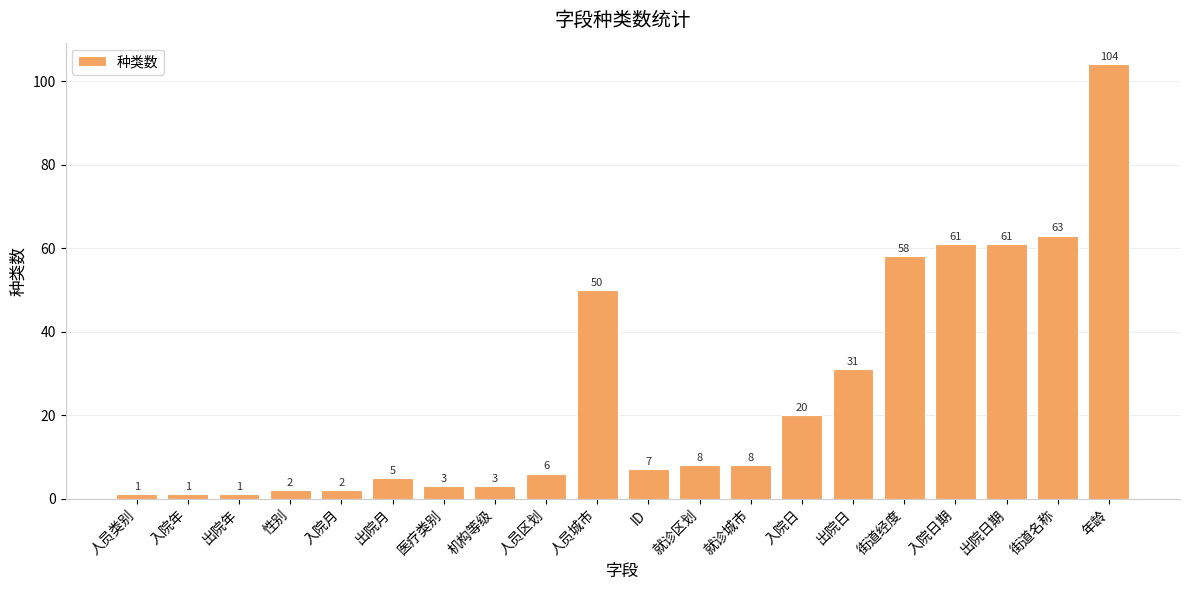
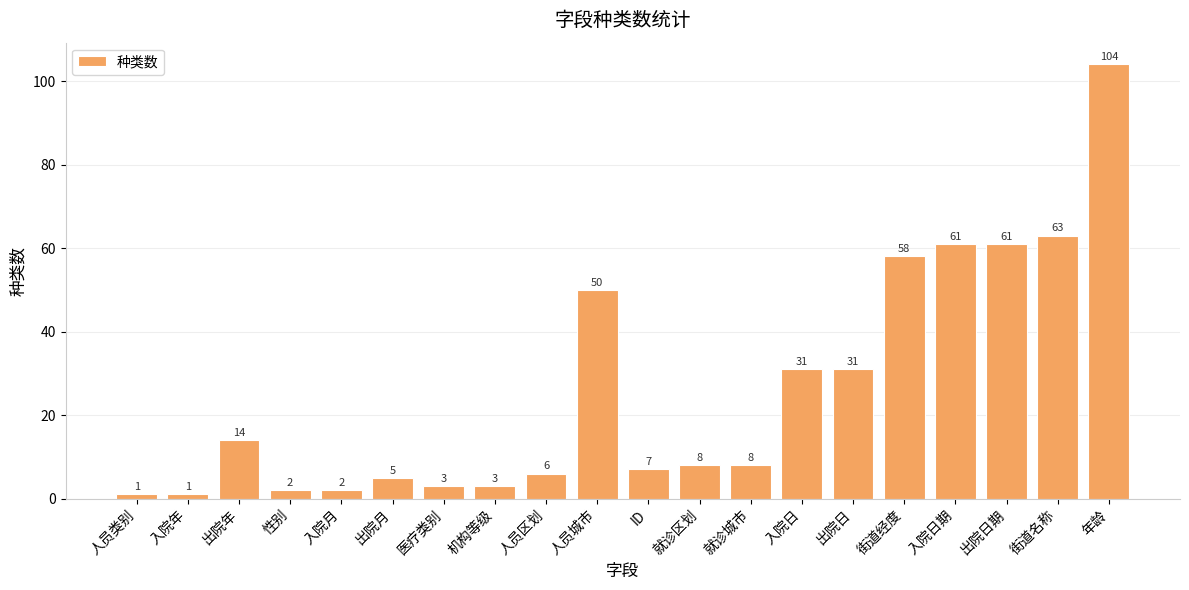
出院年: 1 -> 14
入院日: 20 -> 31
